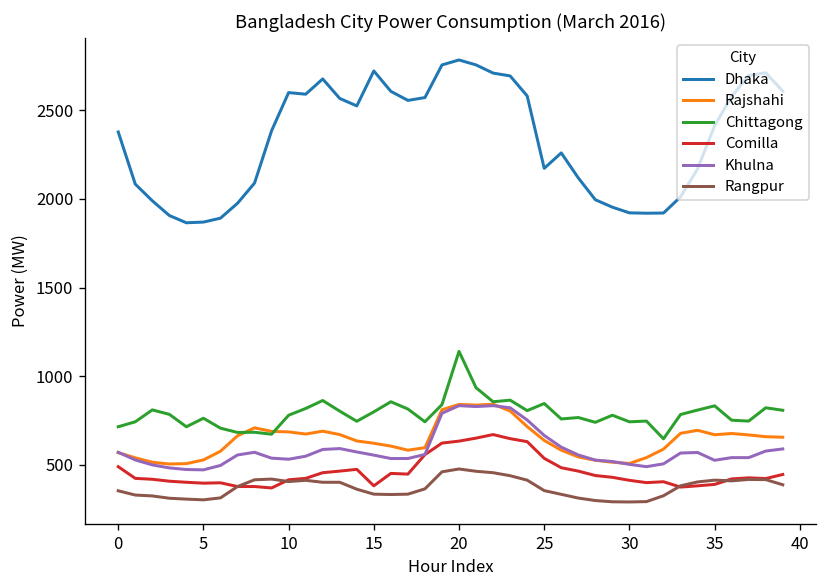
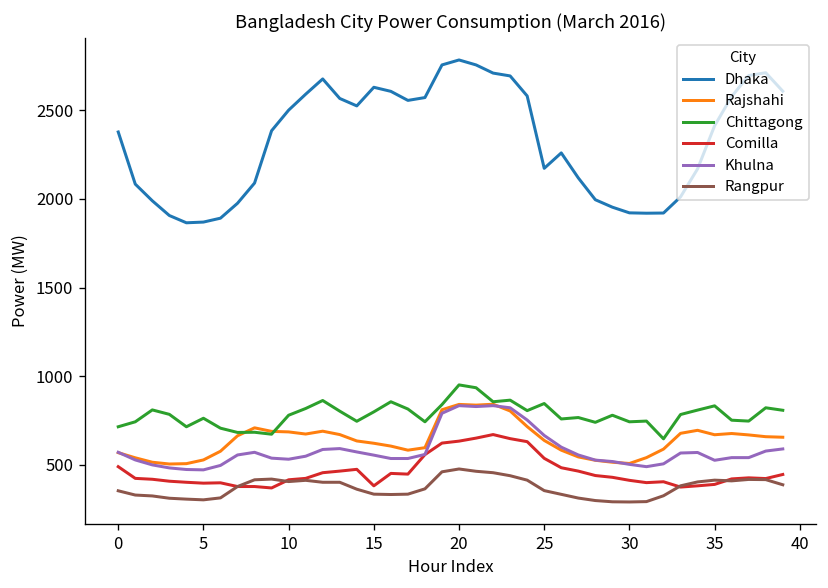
Dhaka, 10: 2600 -> 2500
Dhaka, 15: 2720 -> 2630
Chittagong, 20: 1140 -> 950
